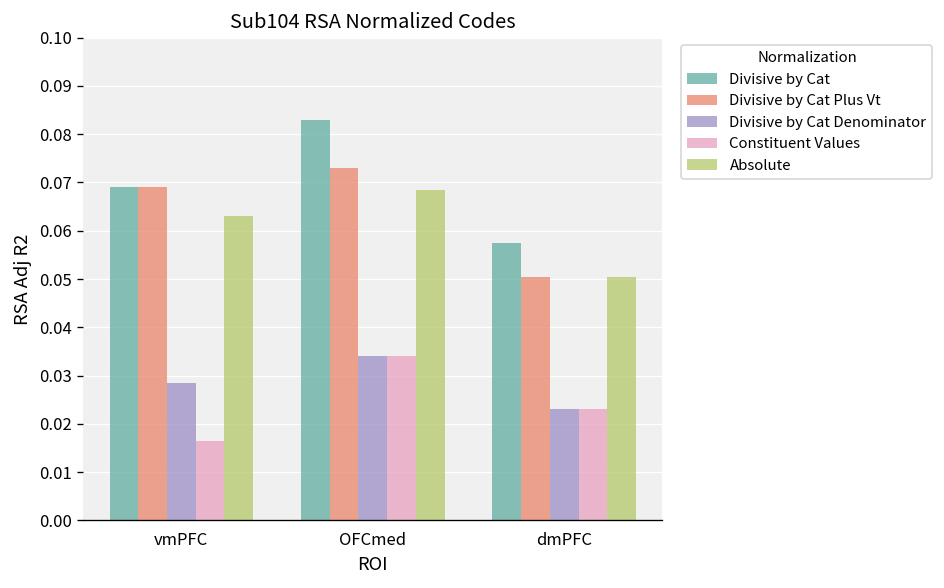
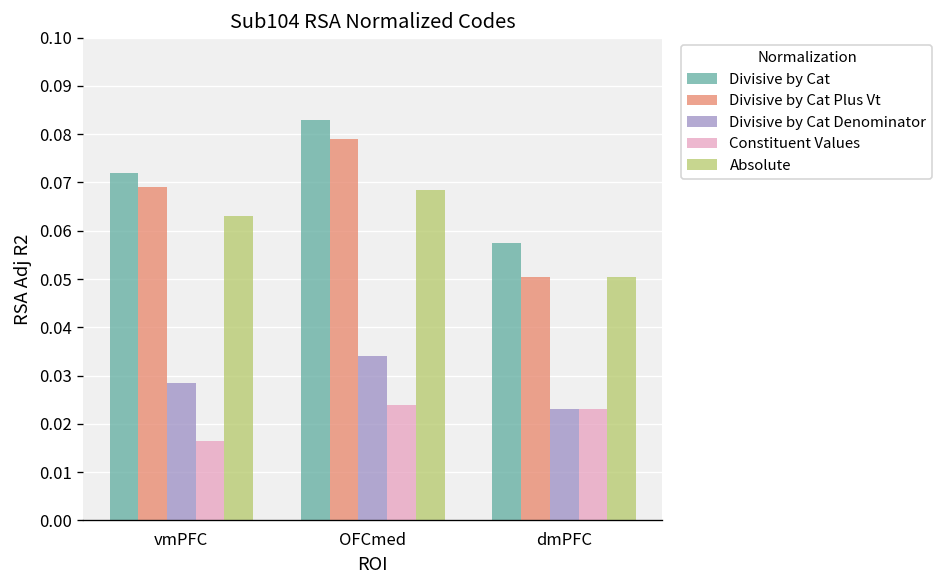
Divisive by Cat, vmPFC: 0.069 -> 0.072
Divisive by Cat Plus Vt, OFCmed: 0.073 -> 0.079
Constituent Values, OFCmed: 0.034 -> 0.024
